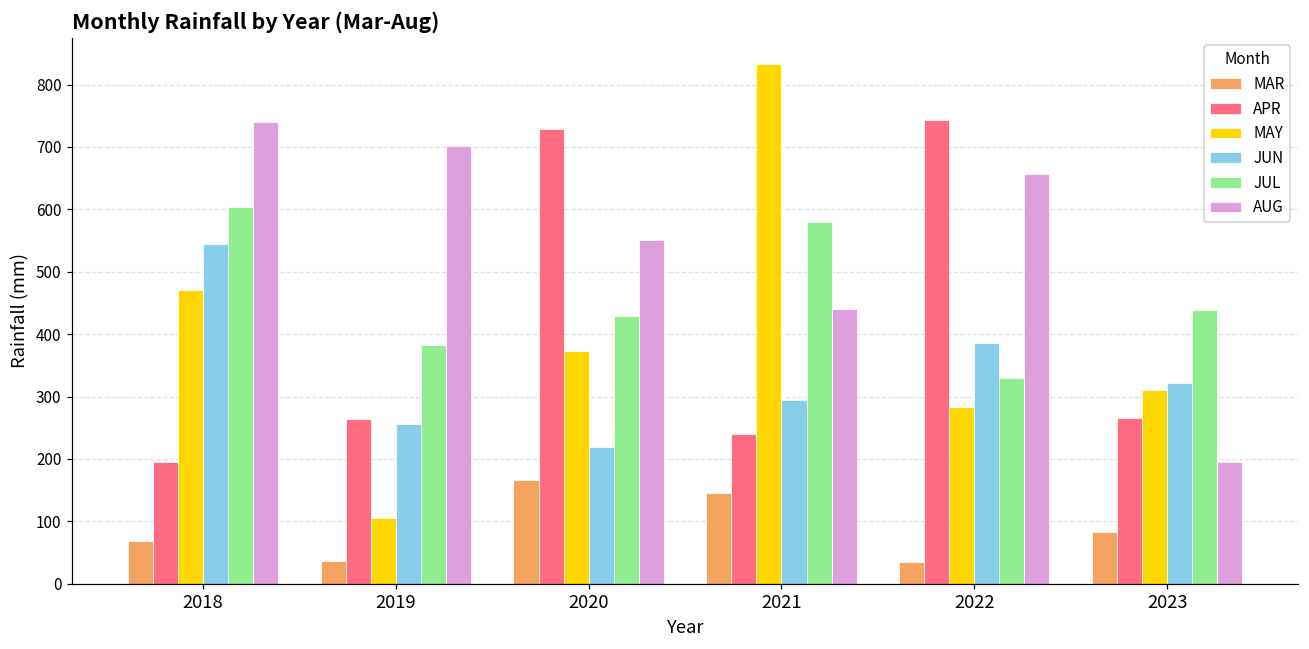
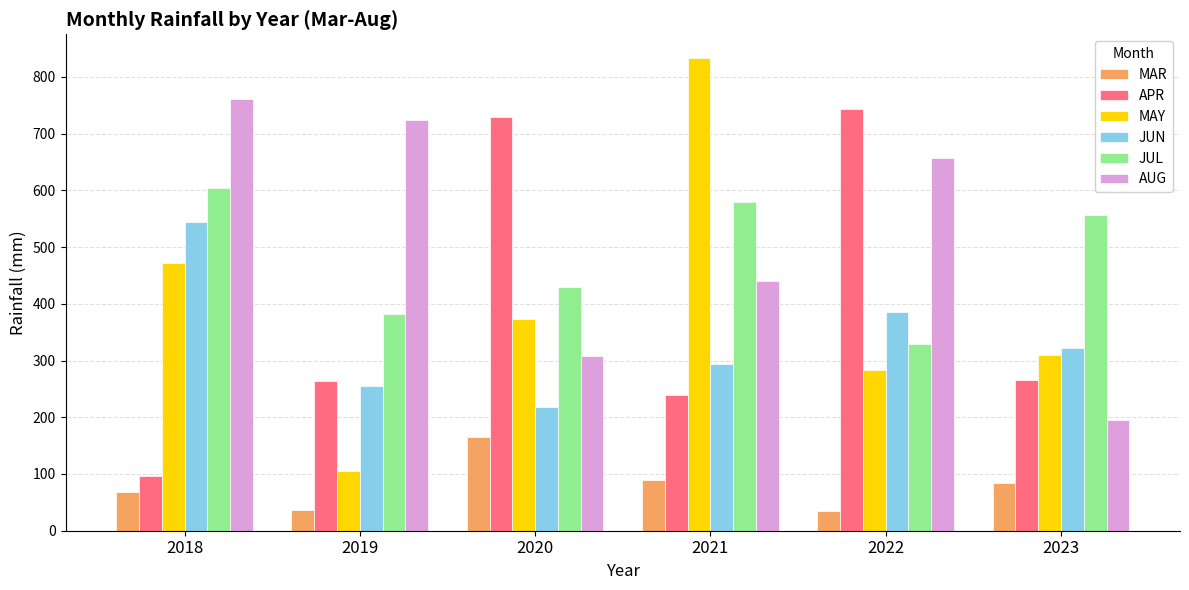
APR, 2018: 200 -> 100
AUG, 2018: 740 -> 760
AUG, 2019: 700 -> 720
AUG, 2020: 550 -> 310
MAR, 2021: 150 -> 90
JUL, 2023: 440 -> 560
